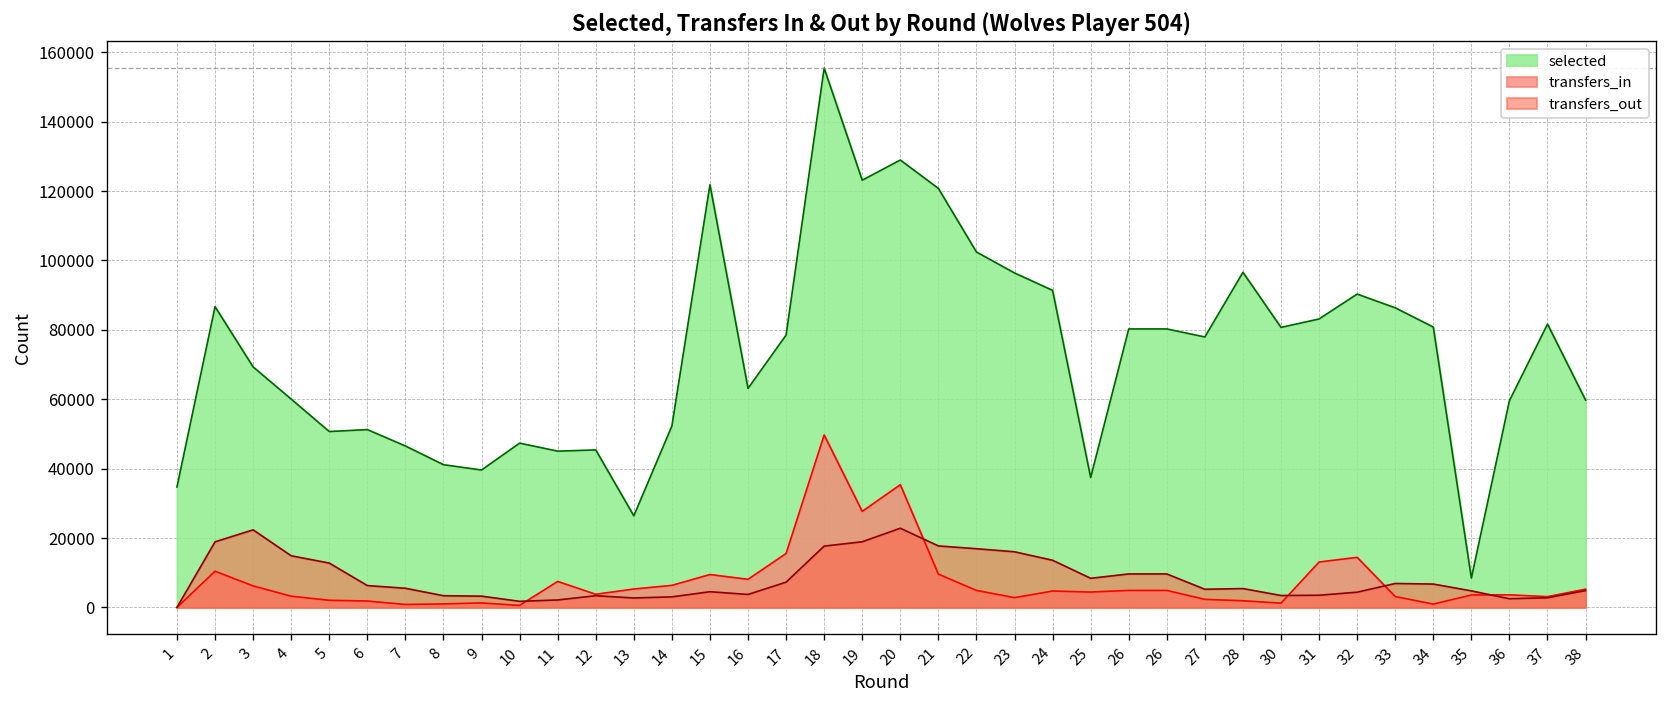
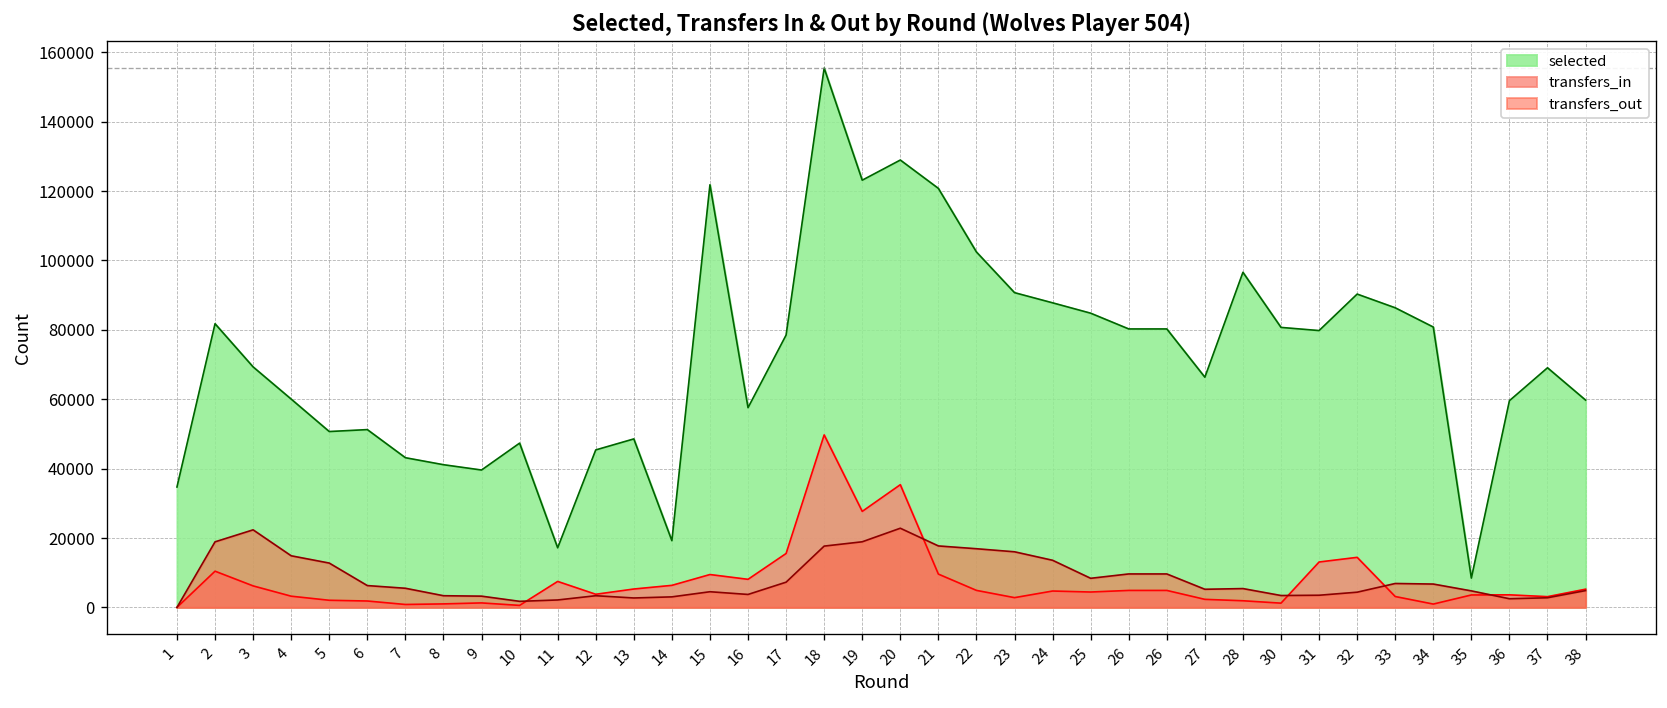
selected, 2: 87000 -> 82000
selected, 7: 47000 -> 43000
selected, 11: 45000 -> 17000
selected, 13: 26000 -> 49000
selected, 14: 52000 -> 19000
selected, 16: 63000 -> 58000
selected, 23: 96000 -> 91000
selected, 24: 91000 -> 88000
selected, 25: 37000 -> 85000
selected, 27: 78000 -> 66000
selected, 31: 83000 -> 80000
selected, 37: 82000 -> 69000
